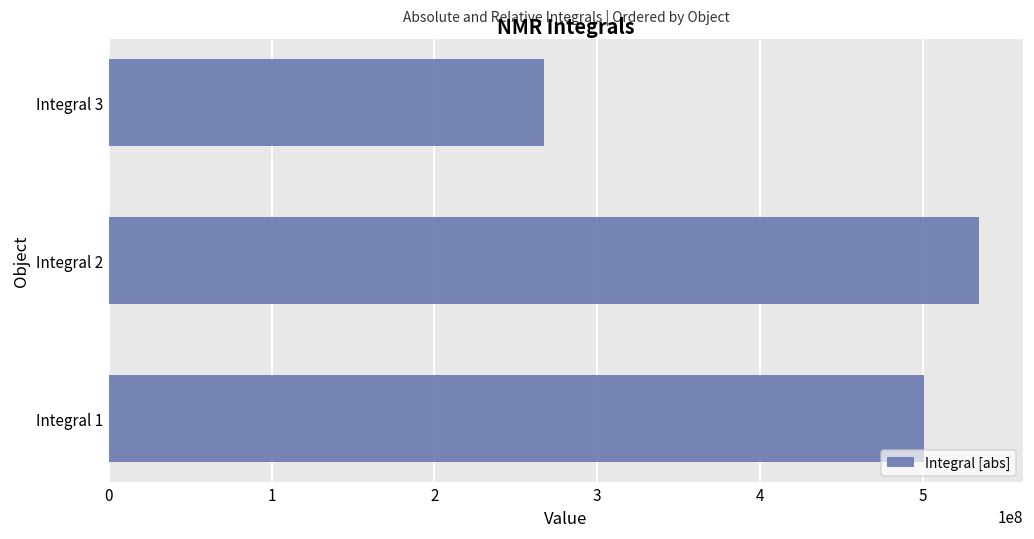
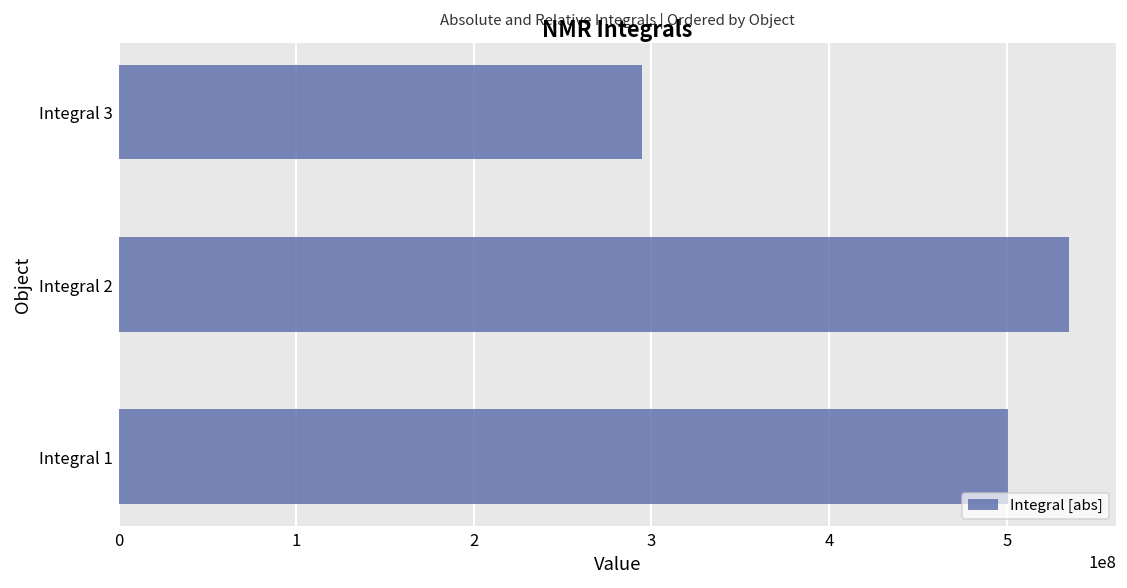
Integral 3: 267000000 -> 295000000
